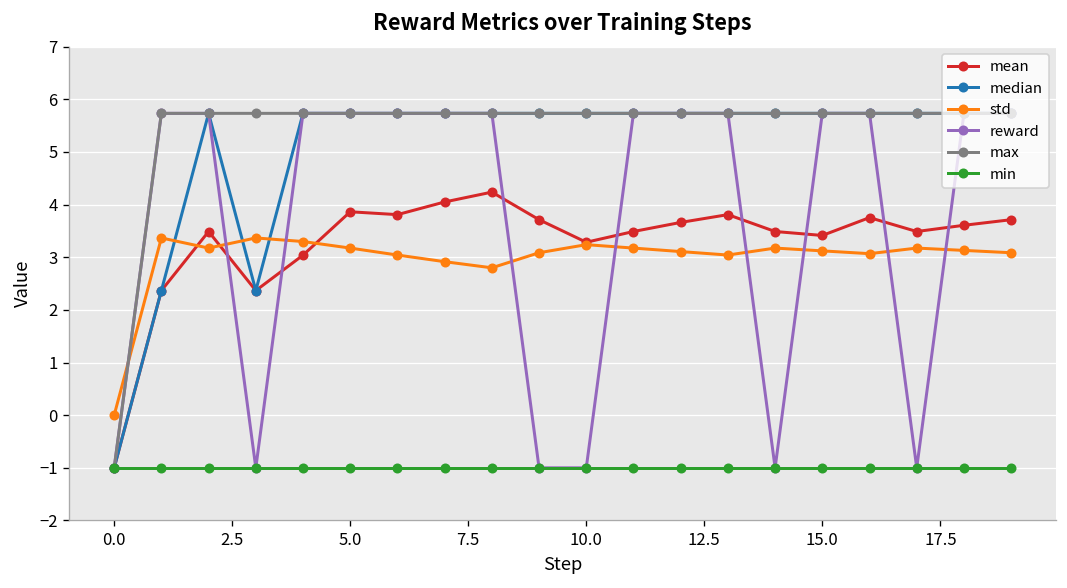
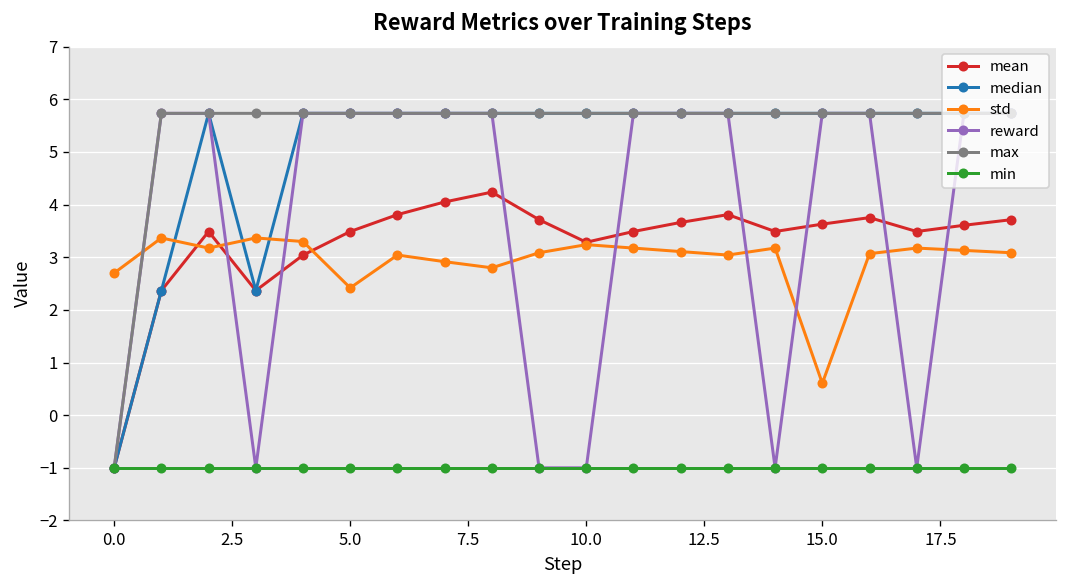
std, 0.0: 0.0 -> 2.7
mean, 5.0: 3.9 -> 3.5
std, 5.0: 3.2 -> 2.4
mean, 15.0: 3.4 -> 3.6
std, 15.0: 3.1 -> 0.6
